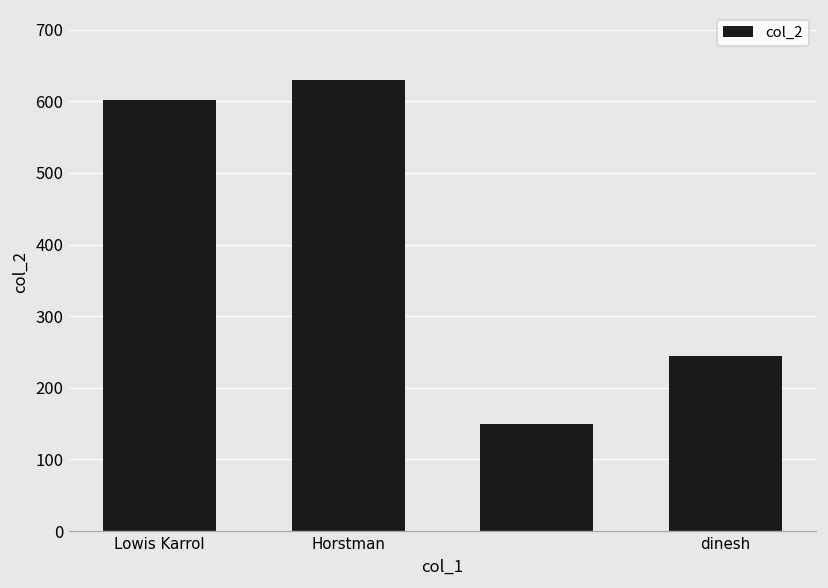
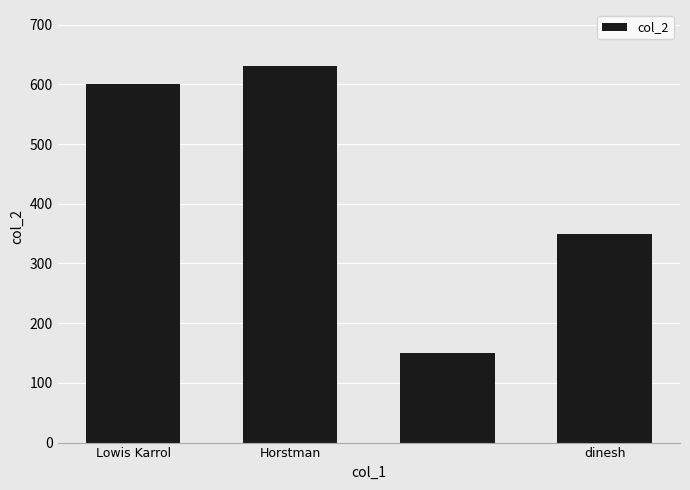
dinesh: 250 -> 350
